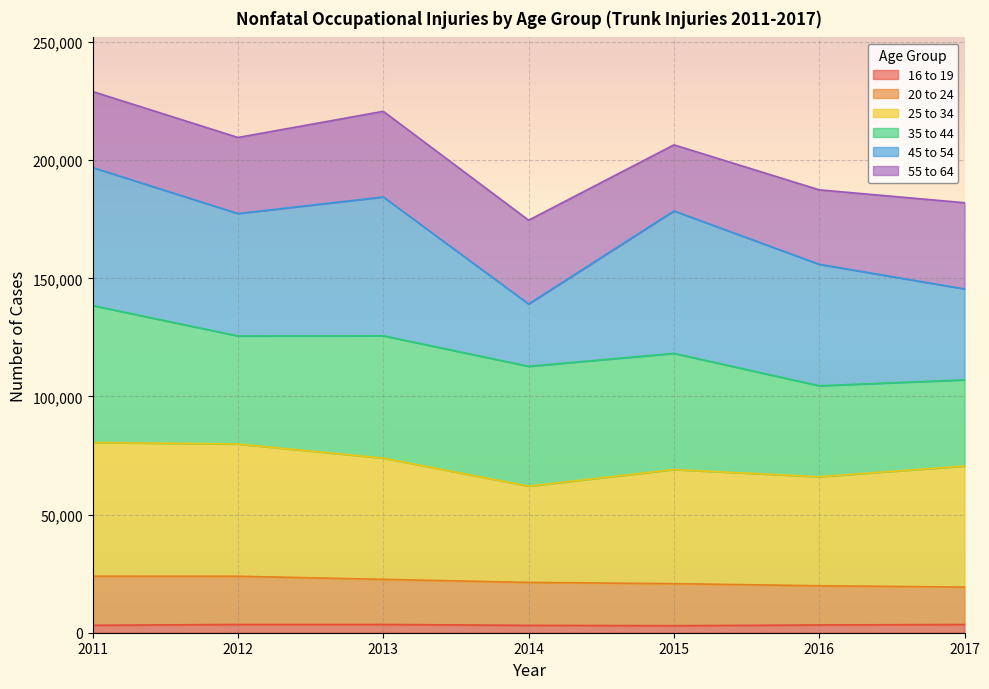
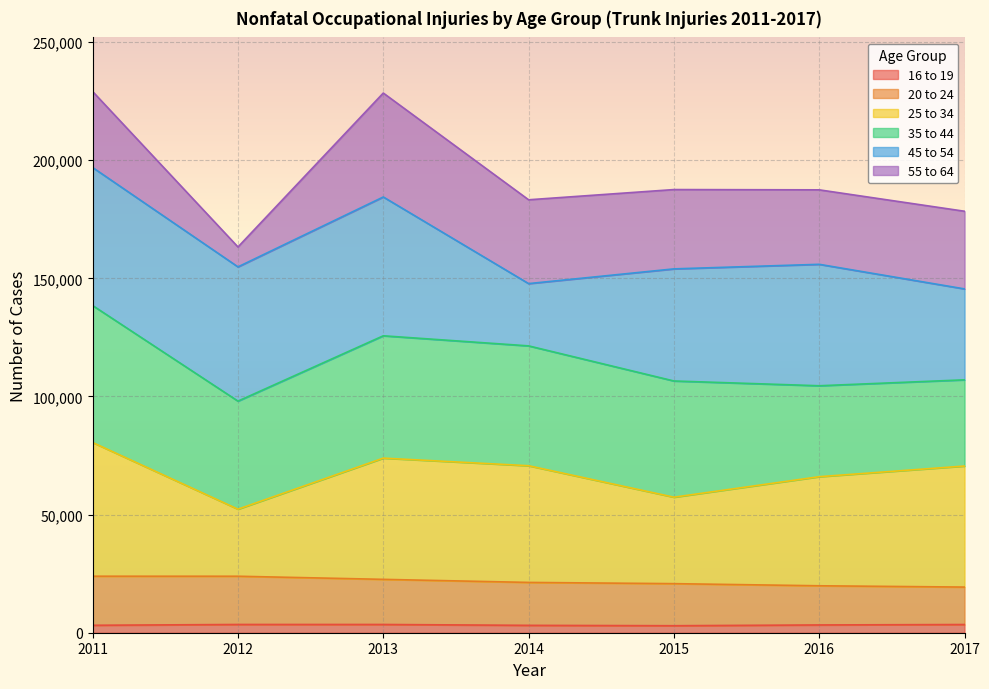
25 to 34, 2012: 56,000 -> 28,000
45 to 54, 2012: 52,000 -> 57,000
55 to 64, 2012: 32,000 -> 8,000
55 to 64, 2013: 36,000 -> 44,000
25 to 34, 2014: 41,000 -> 49,000
25 to 34, 2015: 48,000 -> 37,000
45 to 54, 2015: 60,000 -> 47,000
55 to 64, 2015: 28,000 -> 34,000
55 to 64, 2017: 36,000 -> 33,000
